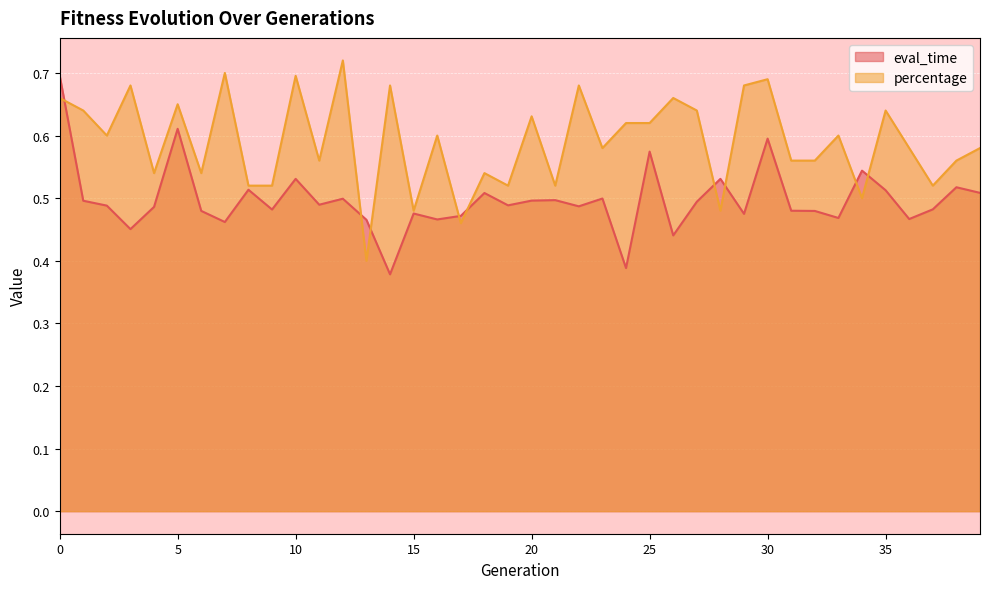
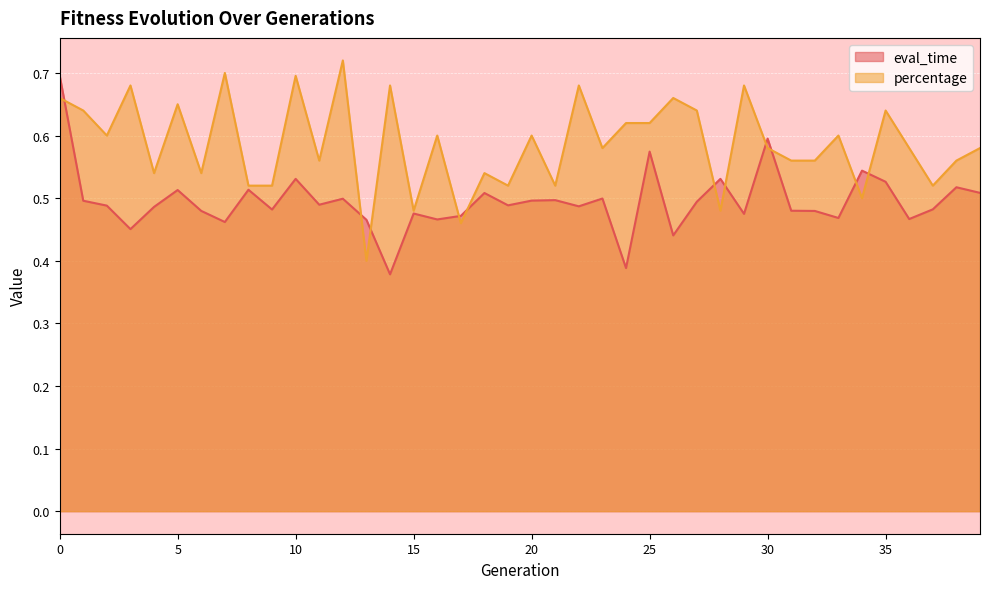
eval_time, 5: 0.61 -> 0.51
percentage, 20: 0.63 -> 0.60
percentage, 30: 0.69 -> 0.58
eval_time, 35: 0.51 -> 0.53
